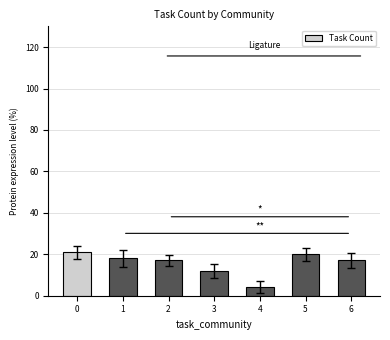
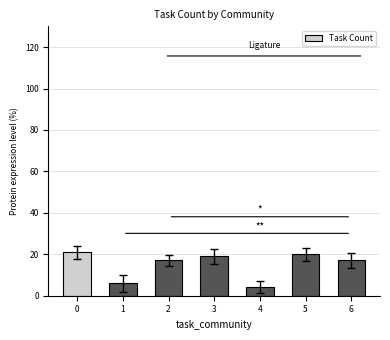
Task Count, 1: 18 -> 6
Task Count, 3: 12 -> 19
